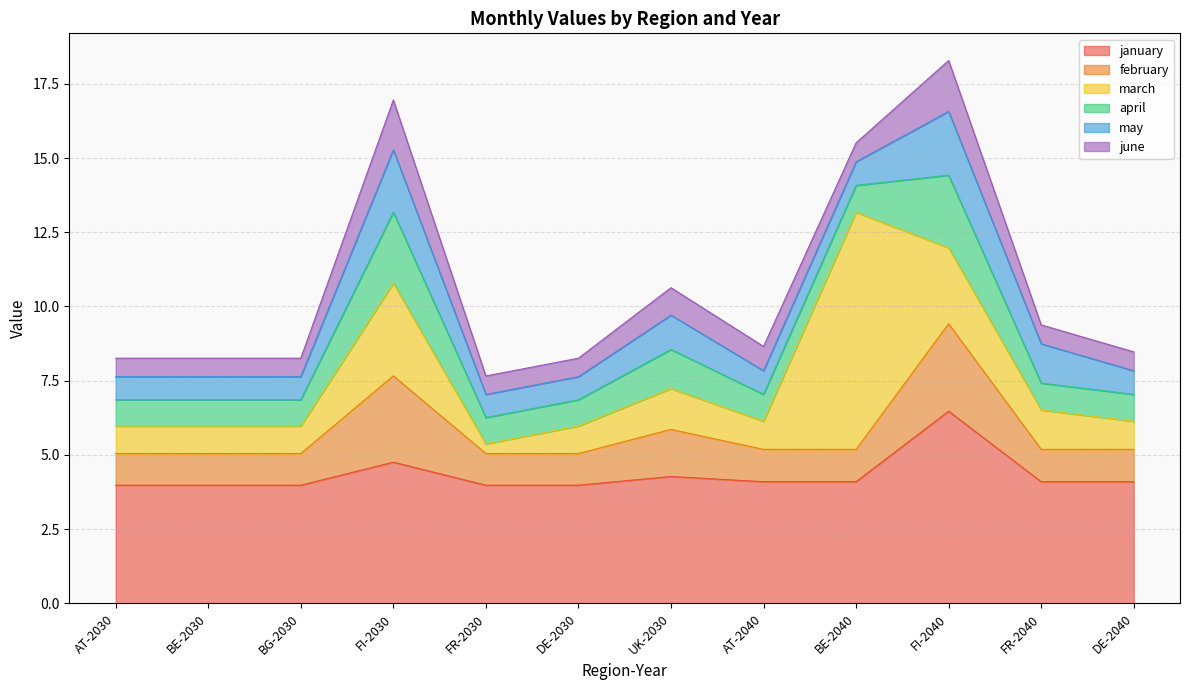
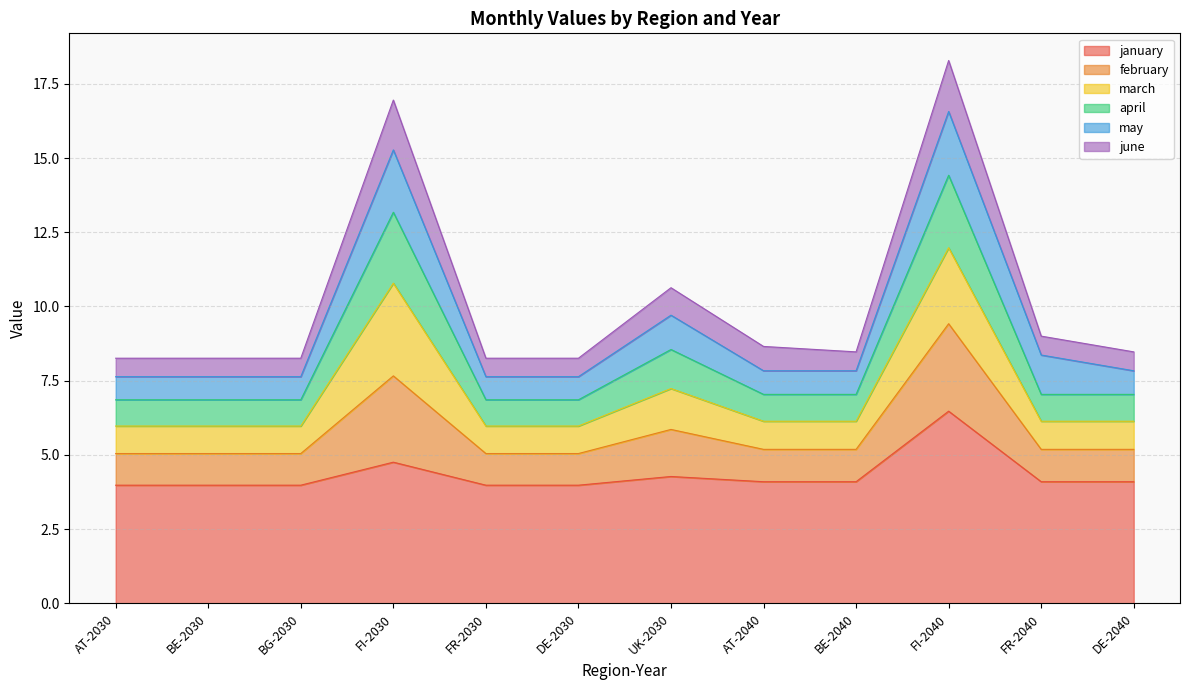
march, FR-2030: 0.3 -> 0.9
march, BE-2040: 8.0 -> 0.9
march, FR-2040: 1.3 -> 0.9
